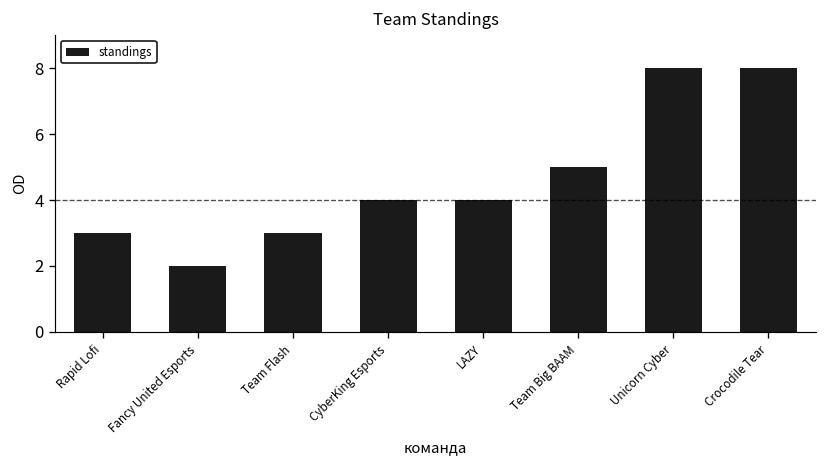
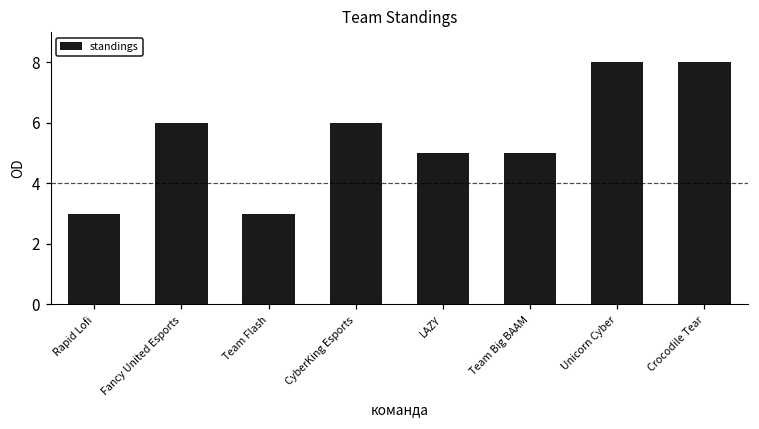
Fancy United Esports: 2 -> 6
CyberKing Esports: 4 -> 6
LAZY: 4 -> 5
